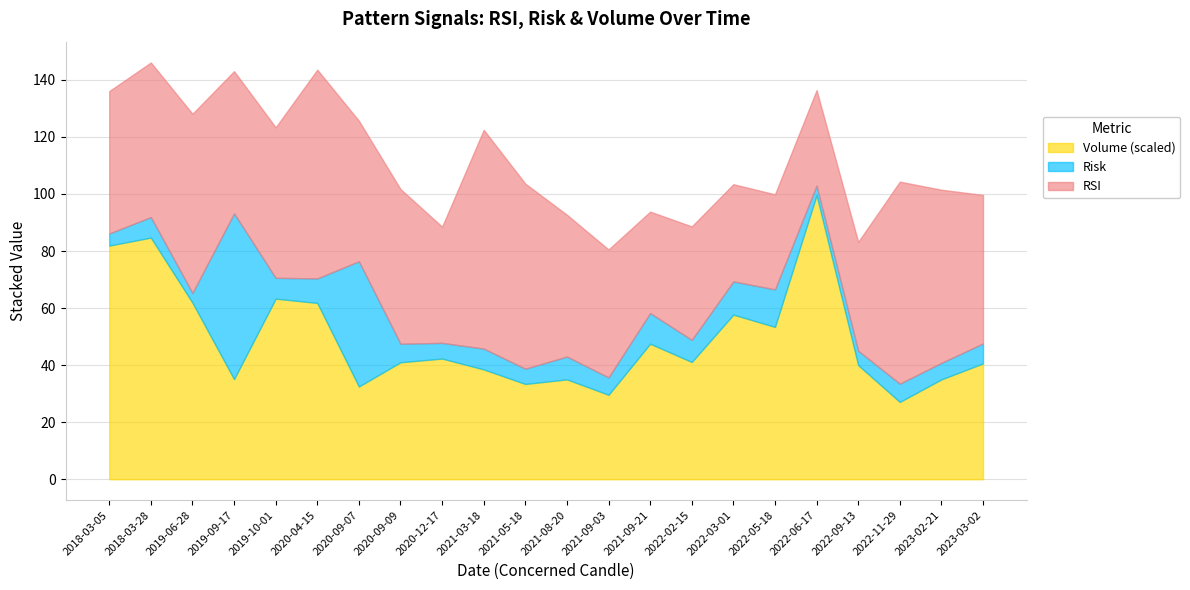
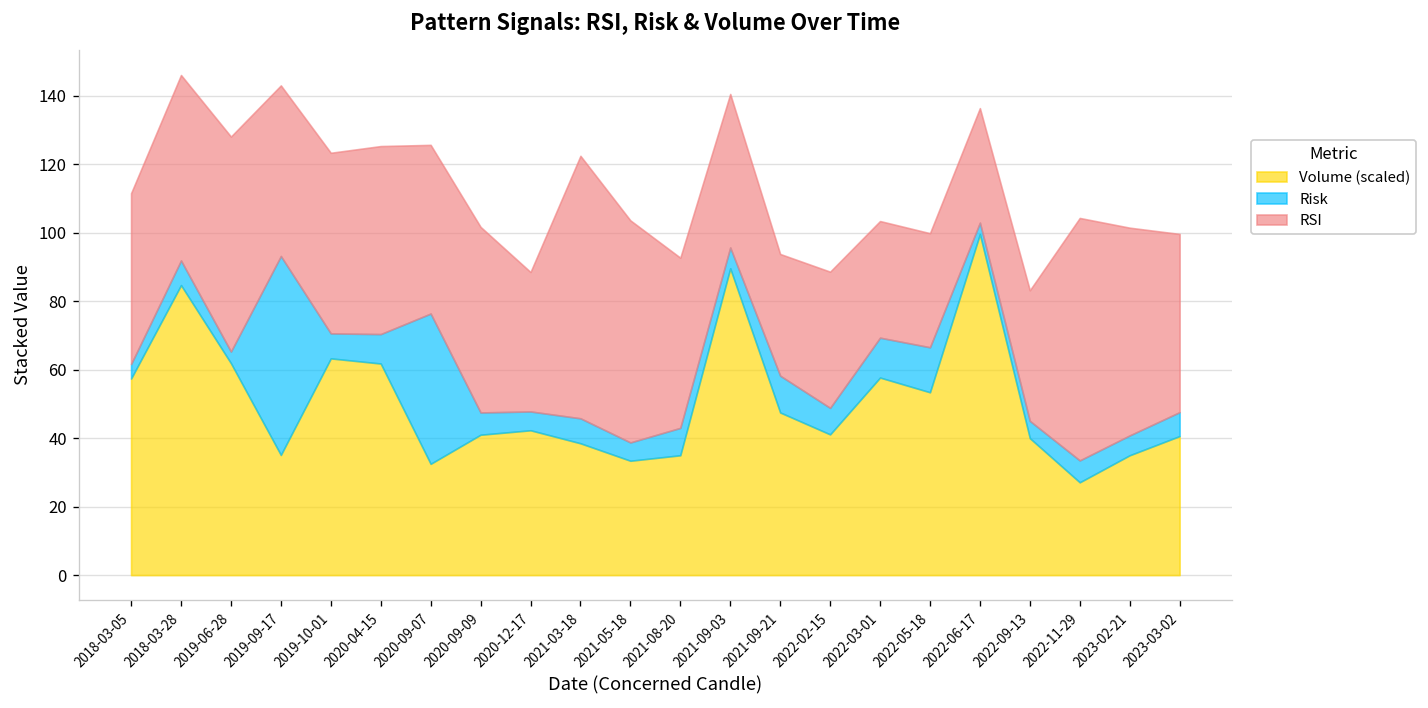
Volume (scaled), 2018-03-05: 82 -> 57
RSI, 2020-04-15: 73 -> 55
Volume (scaled), 2021-09-03: 30 -> 90
